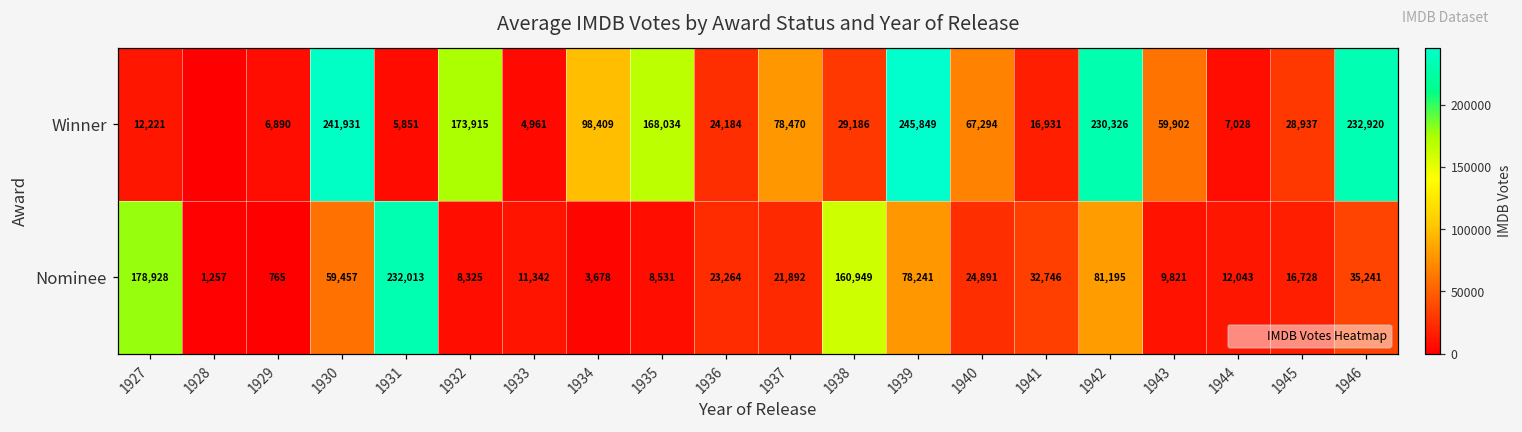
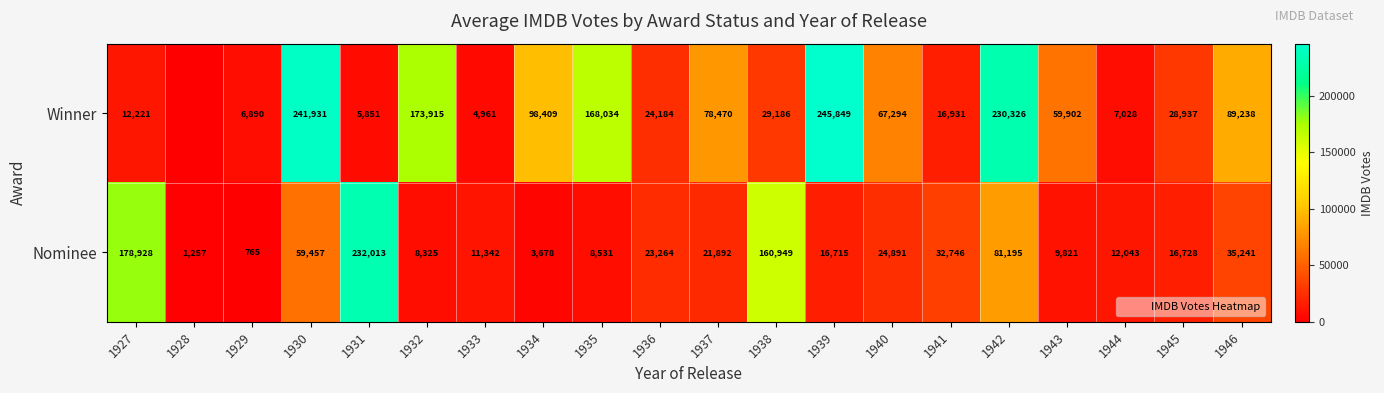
Winner, 1946: 232,920 -> 89,238
Nominee, 1939: 78,241 -> 16,715
